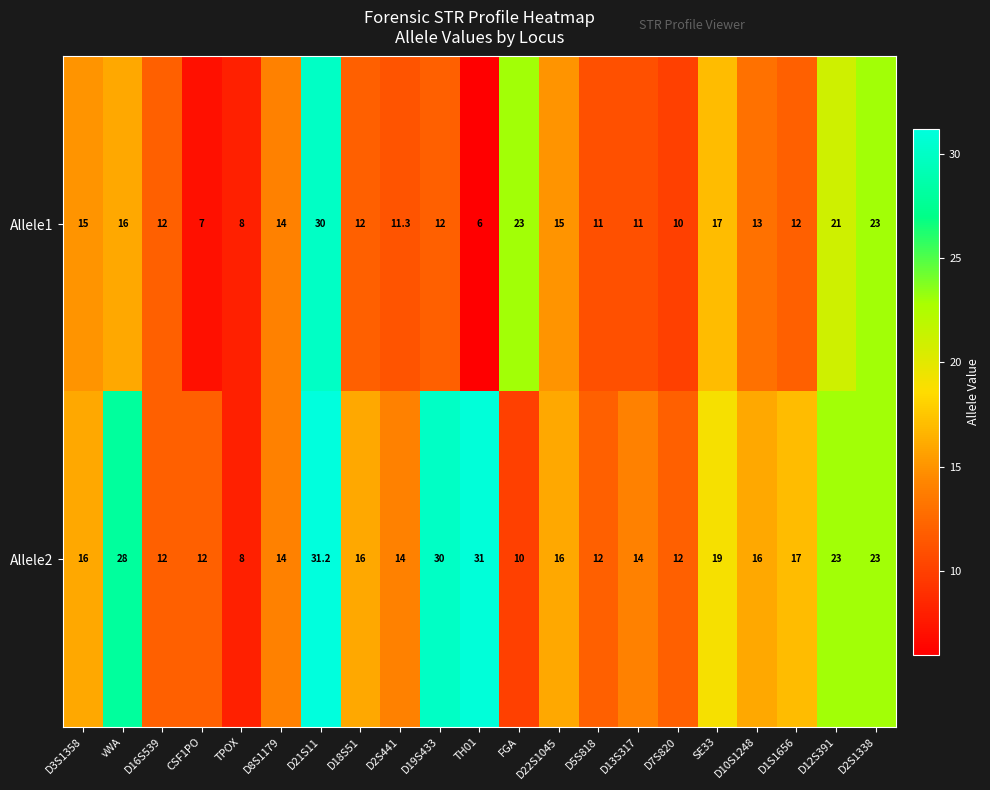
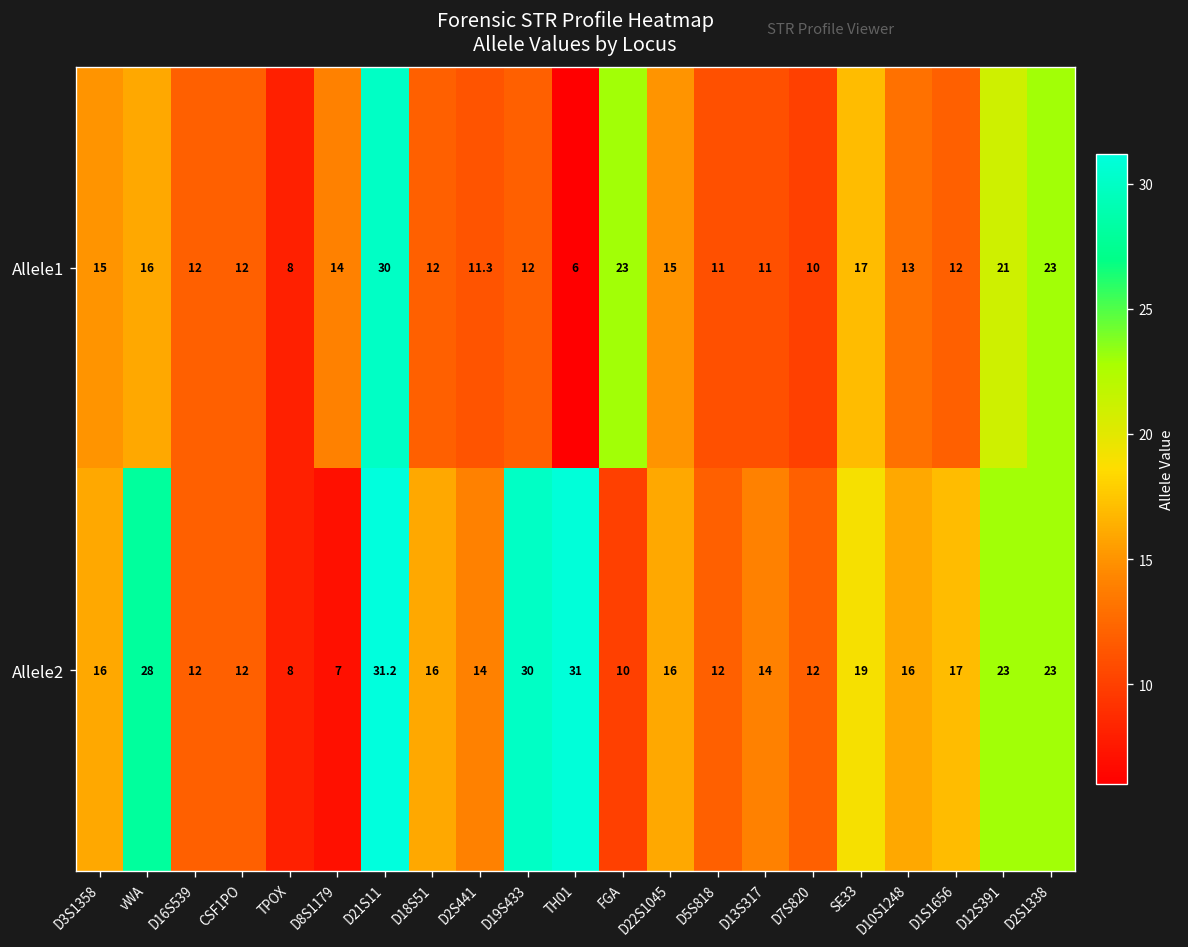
Allele1, CSF1PO: 7 -> 12
Allele2, D8S1179: 14 -> 7
